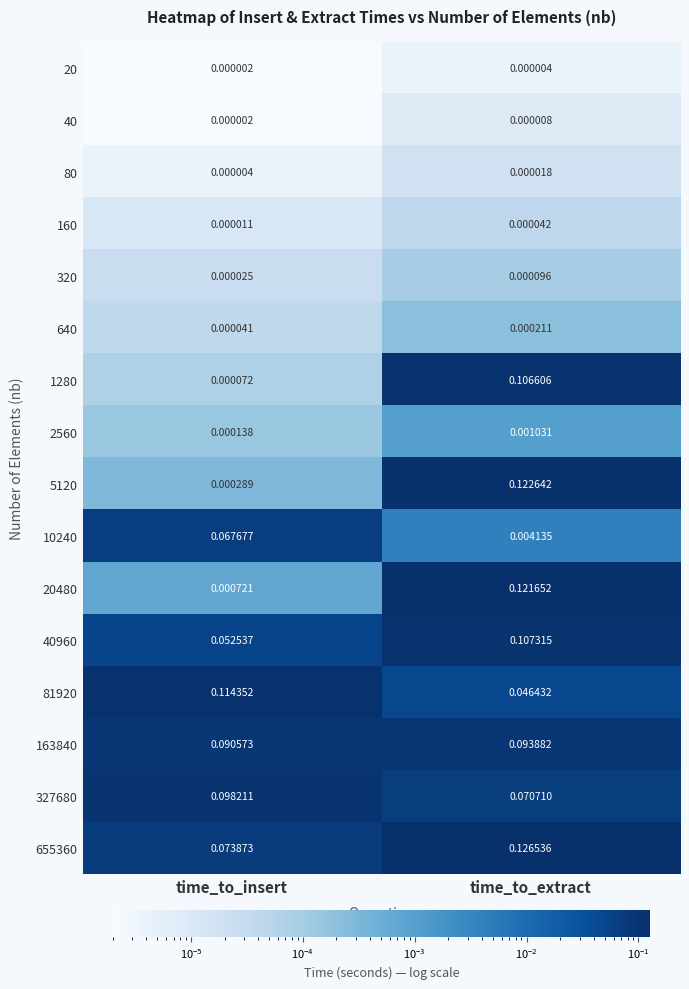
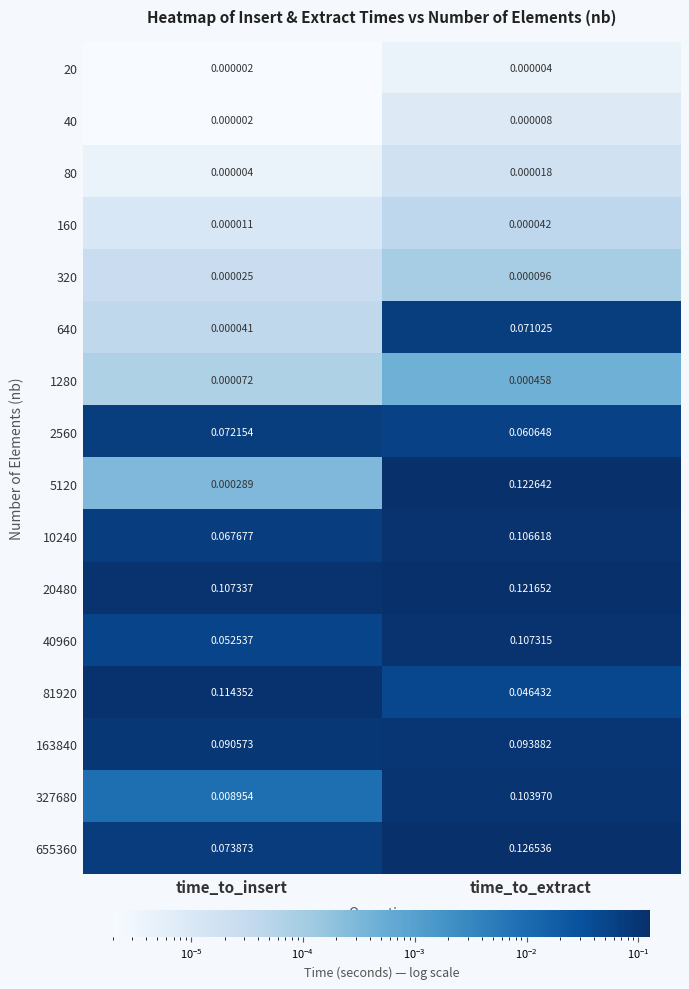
640, time_to_extract: 0.000211 -> 0.071025
1280, time_to_extract: 0.106606 -> 0.000458
2560, time_to_insert: 0.000138 -> 0.072154
2560, time_to_extract: 0.001031 -> 0.060648
10240, time_to_extract: 0.004135 -> 0.106618
20480, time_to_insert: 0.000721 -> 0.107337
327680, time_to_insert: 0.098211 -> 0.008954
327680, time_to_extract: 0.070710 -> 0.103970
